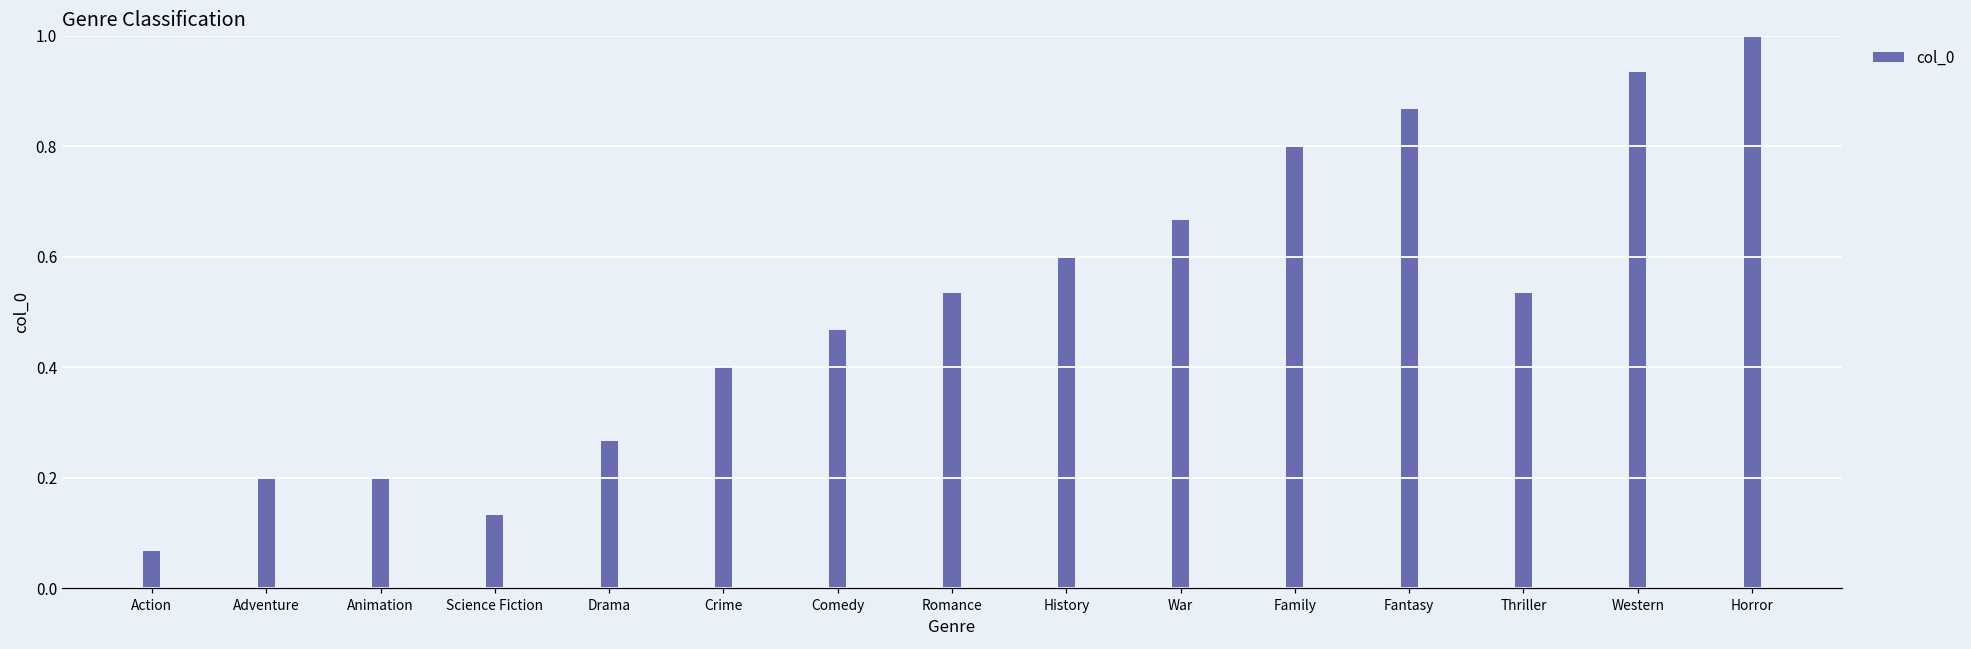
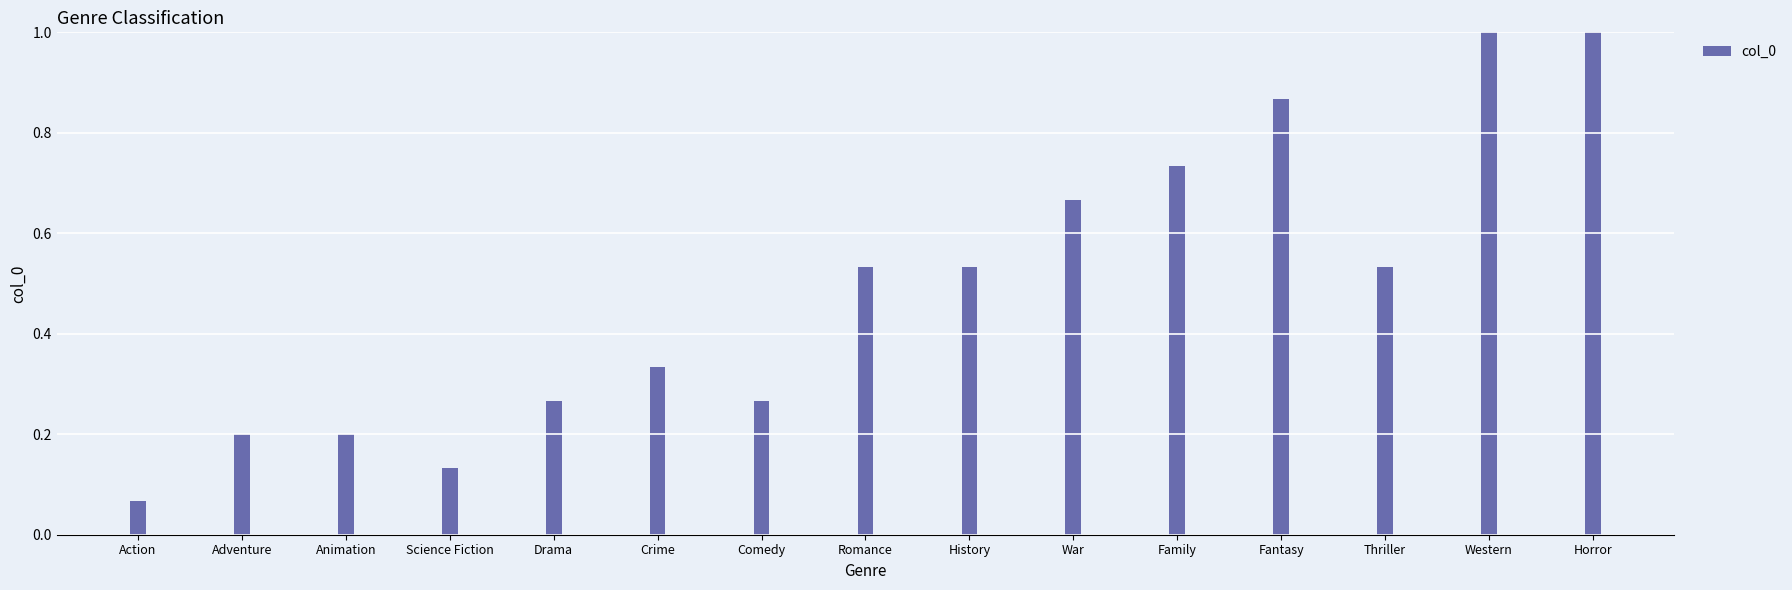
Crime: 0.40 -> 0.33
Comedy: 0.47 -> 0.27
History: 0.60 -> 0.53
Family: 0.80 -> 0.73
Western: 0.93 -> 1.00
